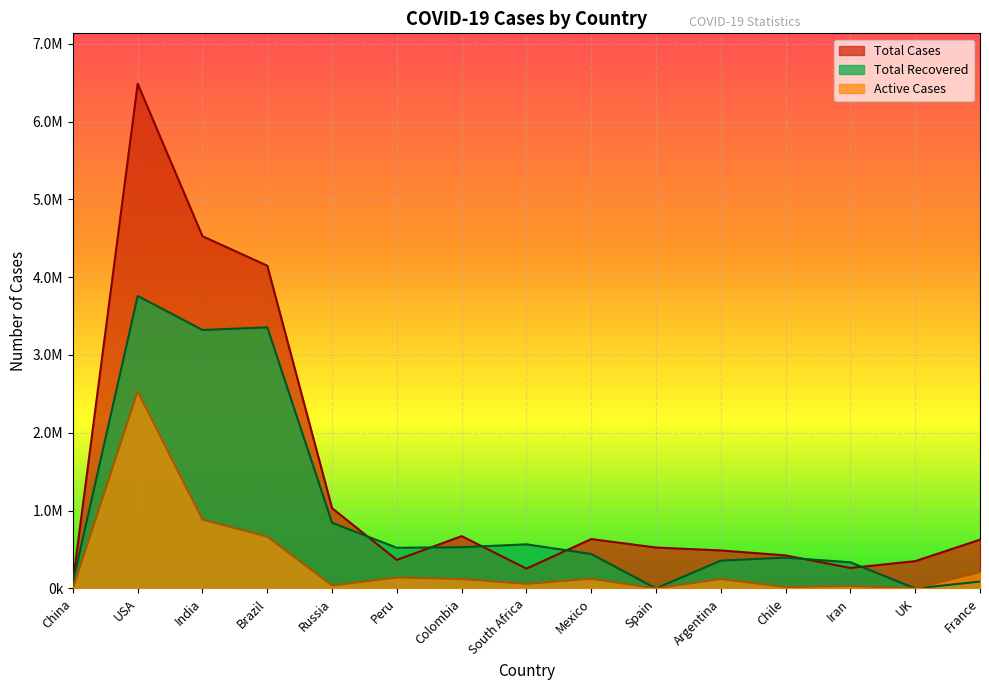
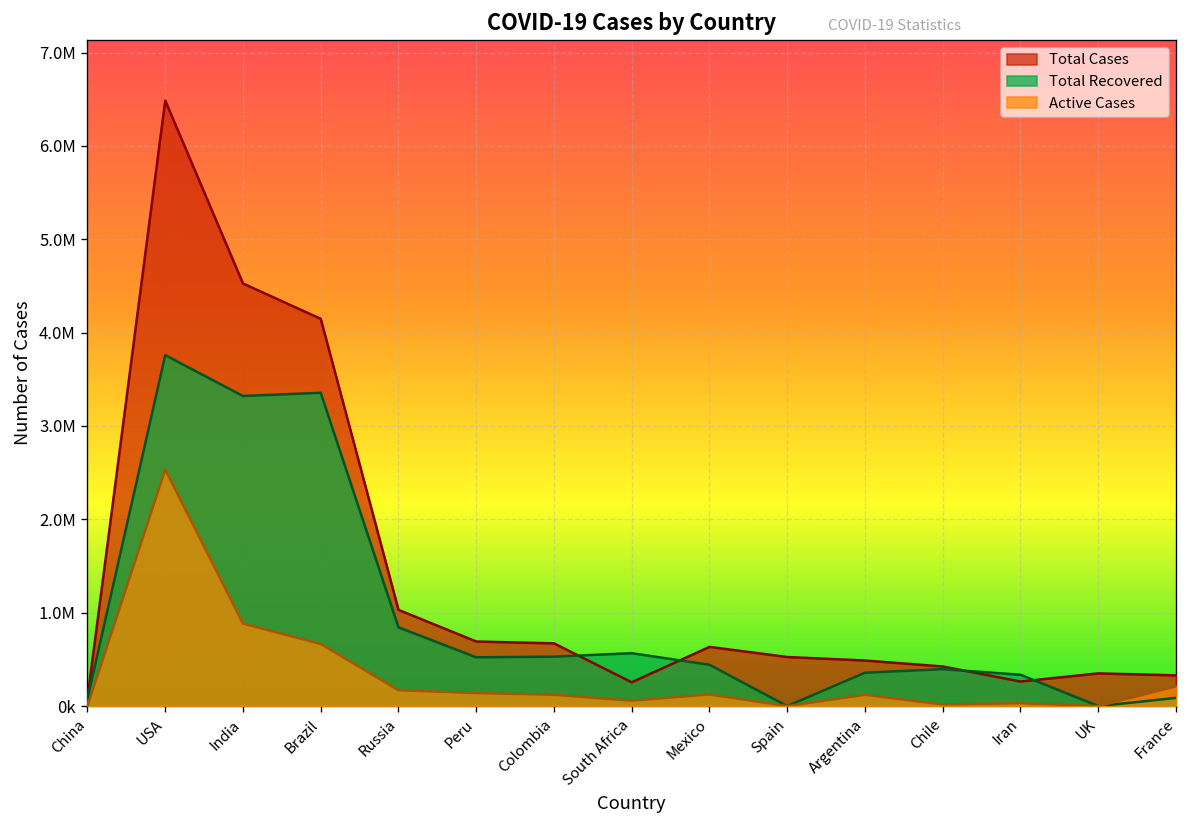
Active Cases, Russia: 0 -> 200000
Total Cases, Peru: 400000 -> 700000
Total Cases, France: 600000 -> 300000
